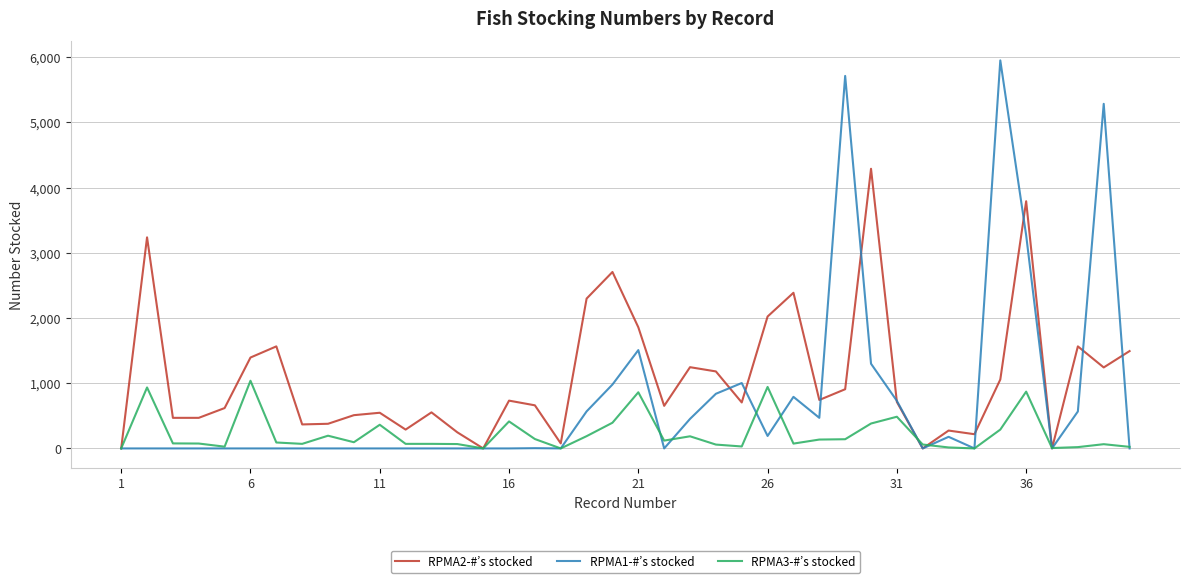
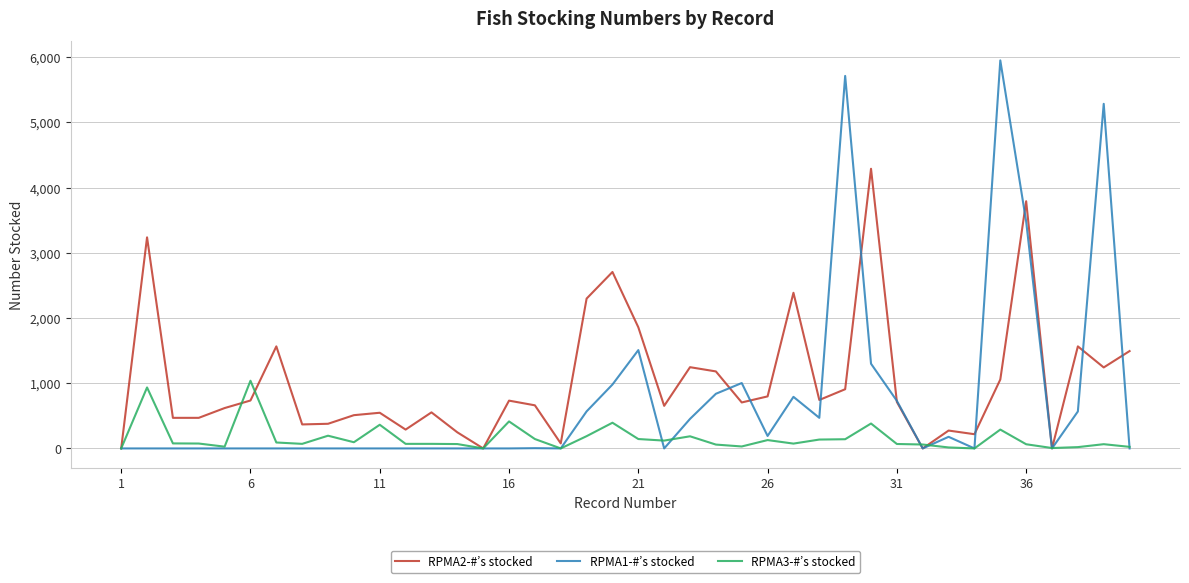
RPMA2-#’s stocked, 6: 1,400 -> 700
RPMA3-#’s stocked, 21: 900 -> 100
RPMA2-#’s stocked, 26: 2,000 -> 800
RPMA3-#’s stocked, 26: 900 -> 100
RPMA3-#’s stocked, 31: 500 -> 100
RPMA1-#’s stocked, 36: 3,300 -> 3,500
RPMA3-#’s stocked, 36: 900 -> 100
